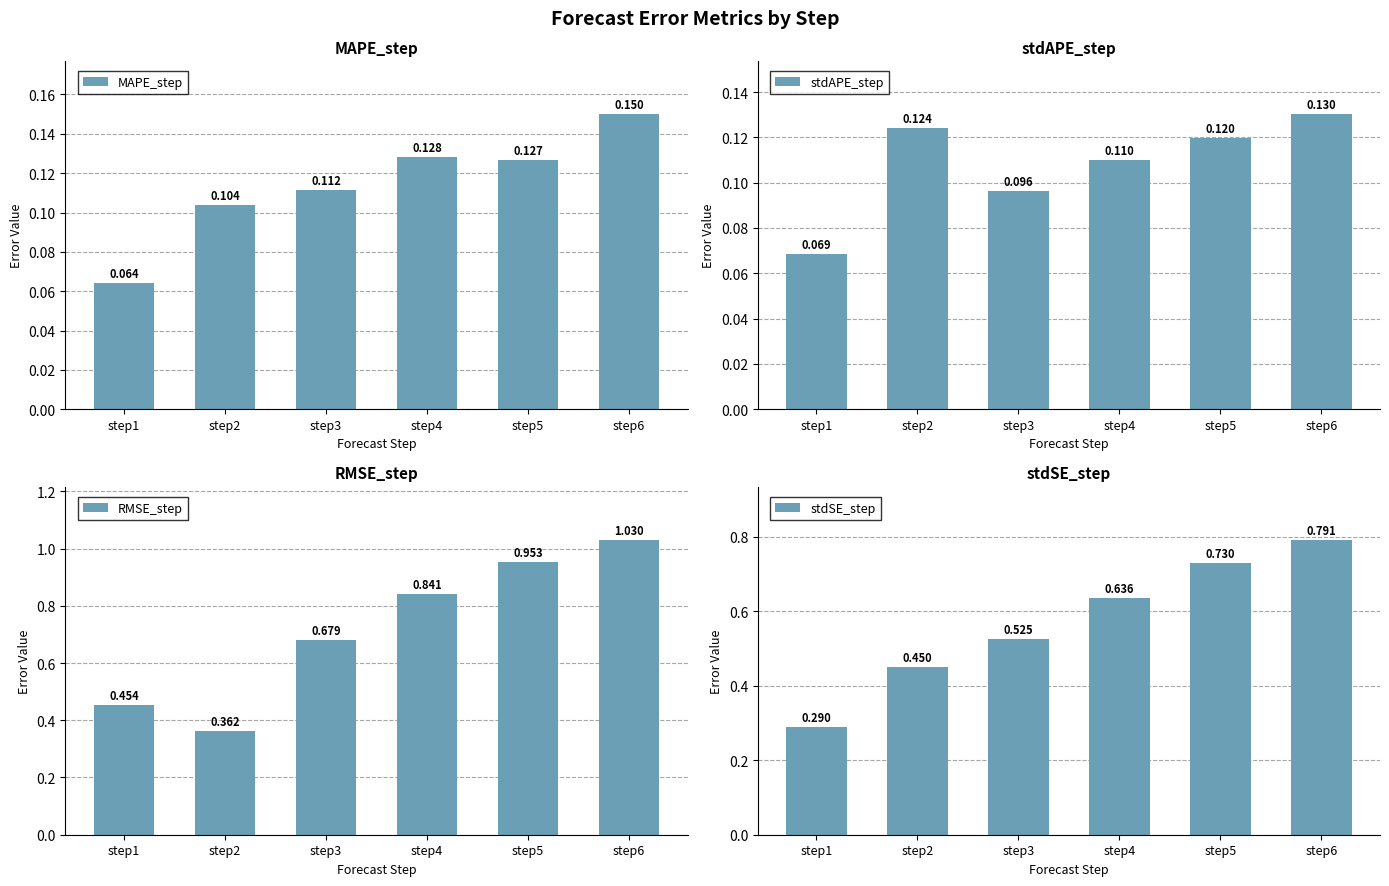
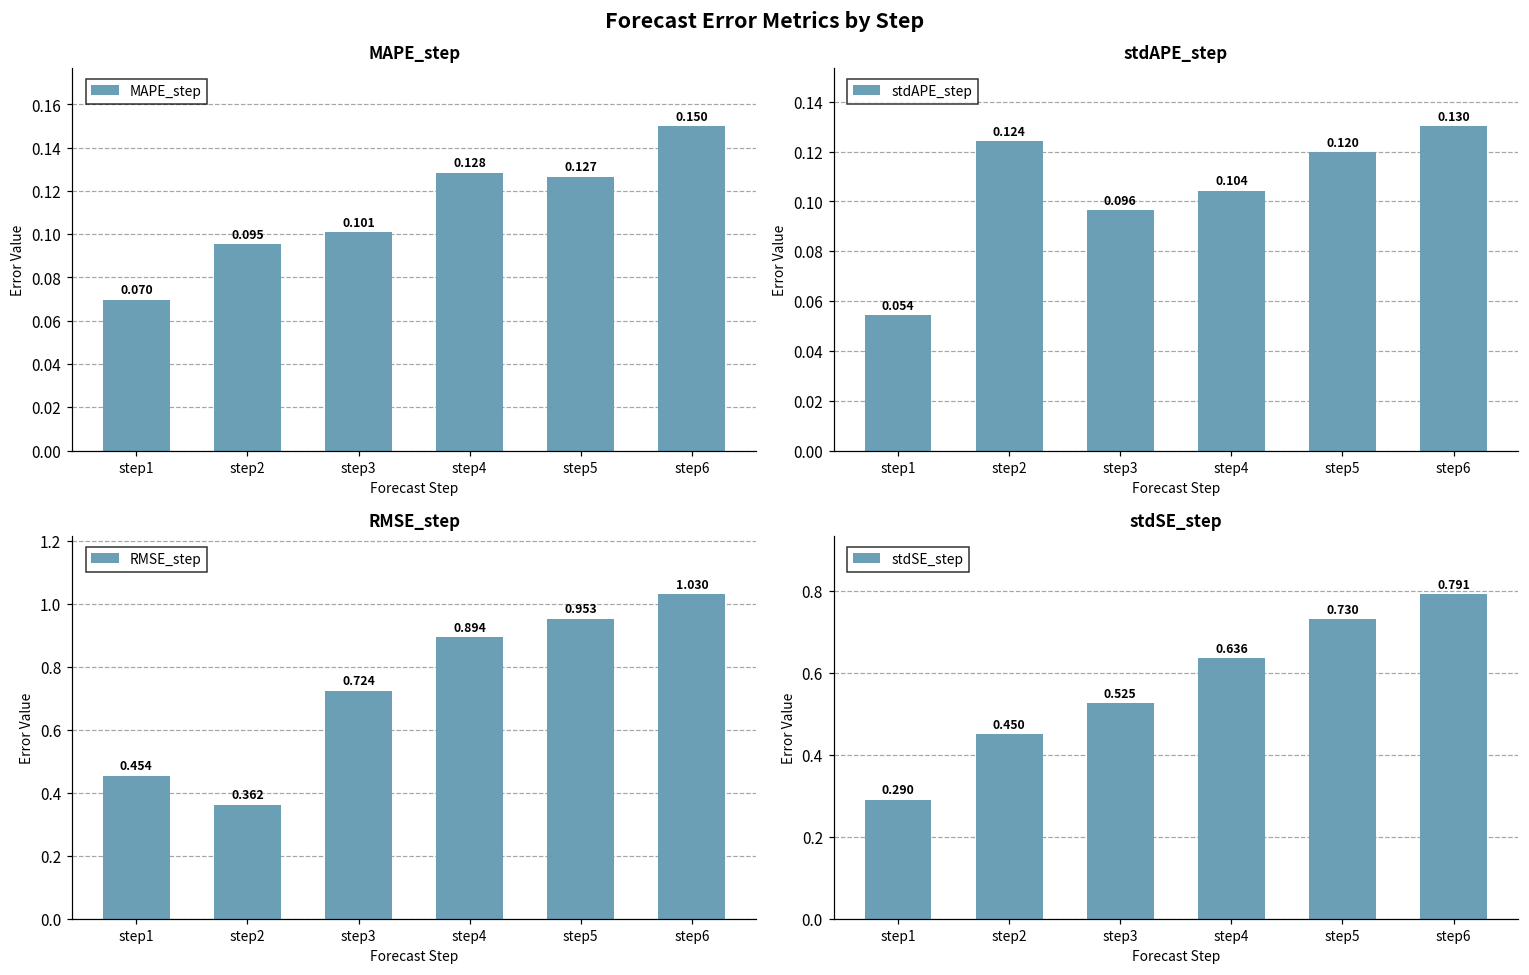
MAPE_step, step1: 0.064 -> 0.070
MAPE_step, step2: 0.104 -> 0.095
MAPE_step, step3: 0.112 -> 0.101
stdAPE_step, step1: 0.069 -> 0.054
stdAPE_step, step4: 0.110 -> 0.104
RMSE_step, step3: 0.679 -> 0.724
RMSE_step, step4: 0.841 -> 0.894
